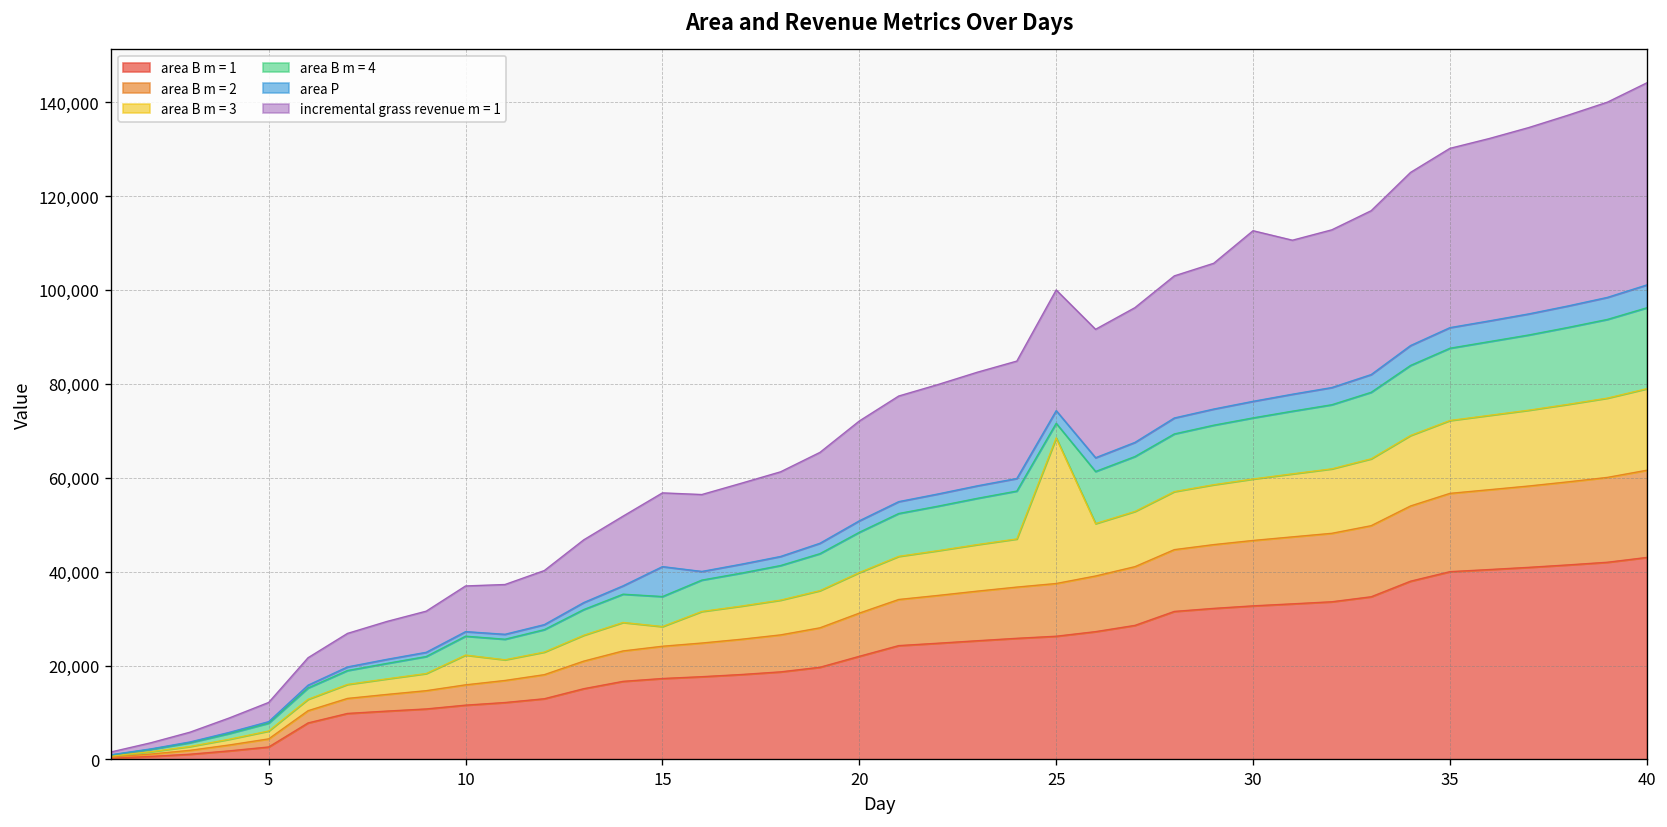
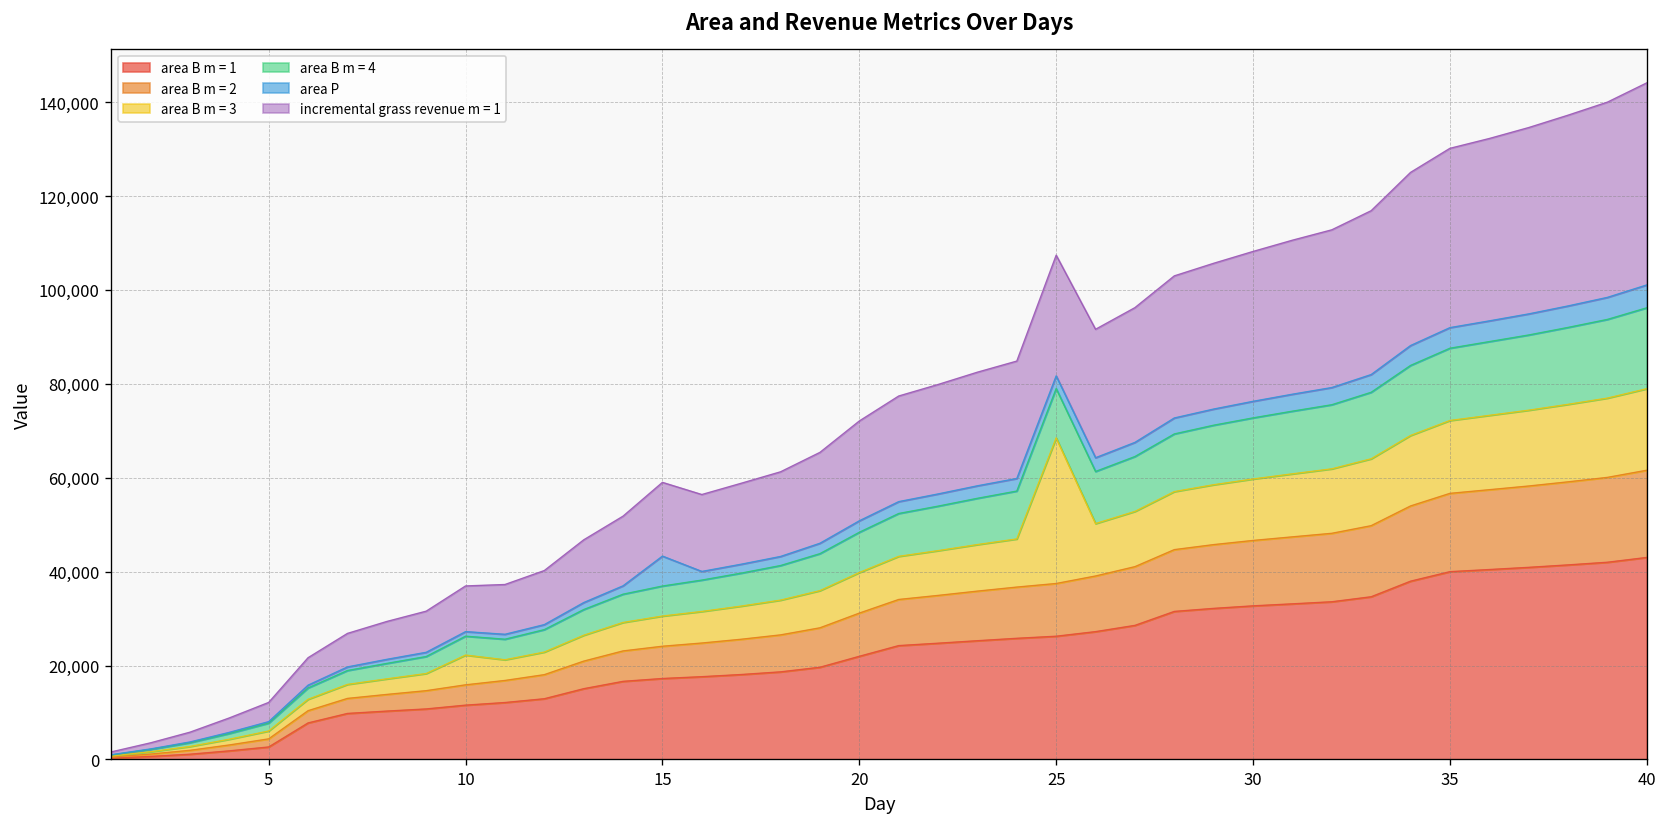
area B m = 3, 15: 4,000 -> 6,000
area B m = 4, 25: 3,000 -> 11,000
incremental grass revenue m = 1, 30: 36,000 -> 32,000
